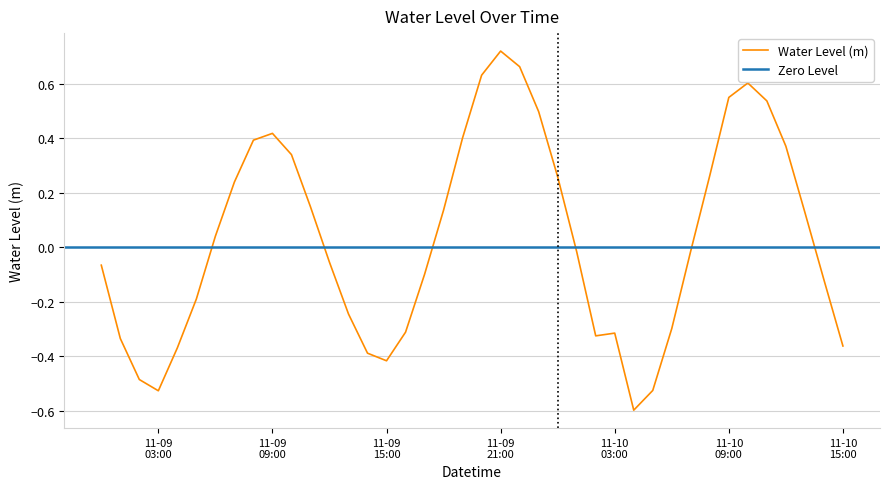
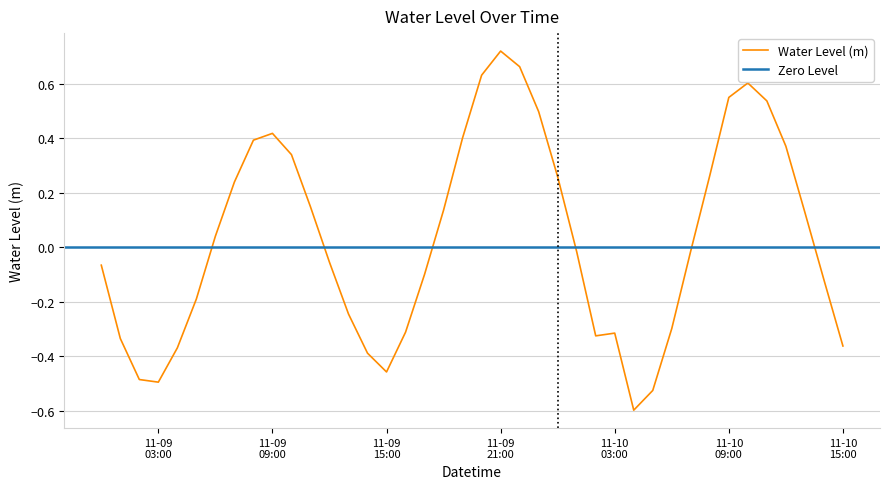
11-09 03:00: -0.53 -> -0.49
11-09 15:00: -0.42 -> -0.46
